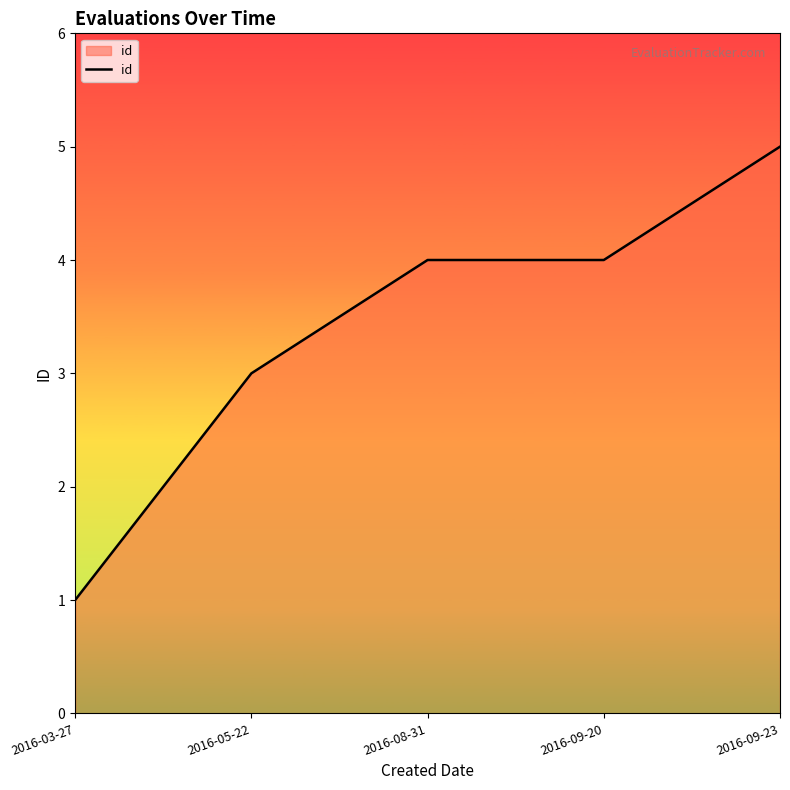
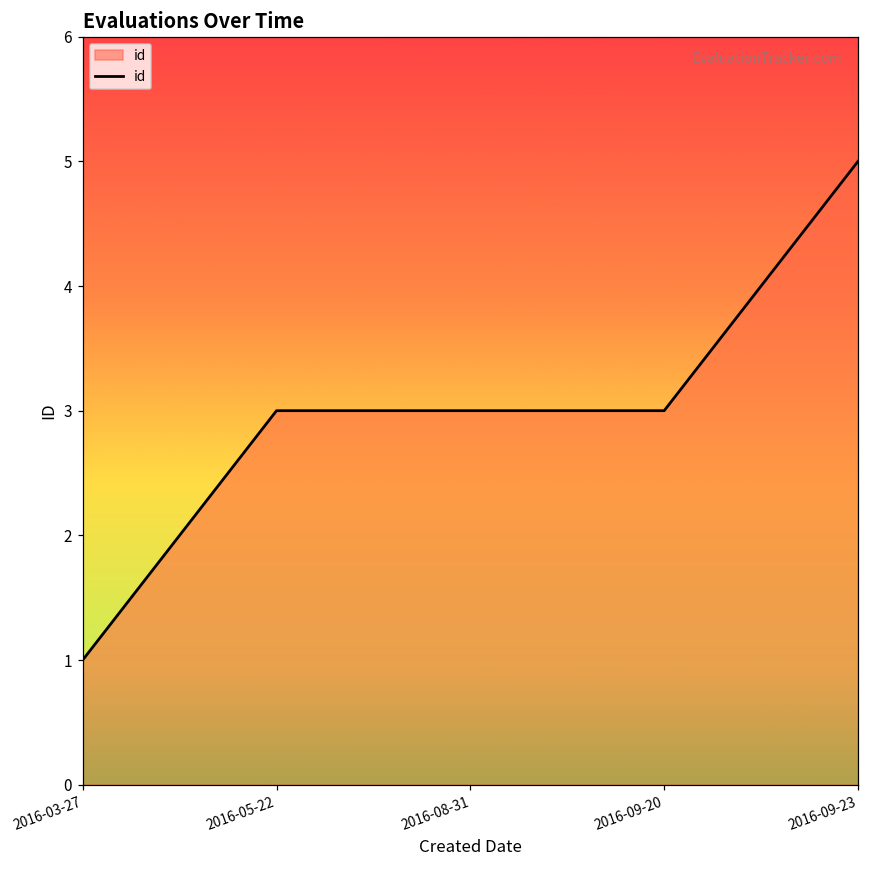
2016-08-31: 4 -> 3
2016-09-20: 4 -> 3
